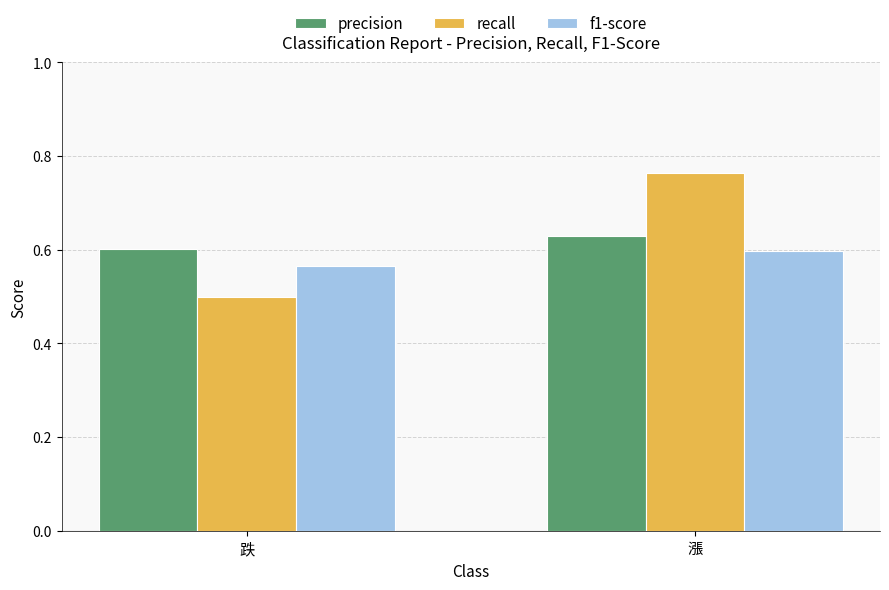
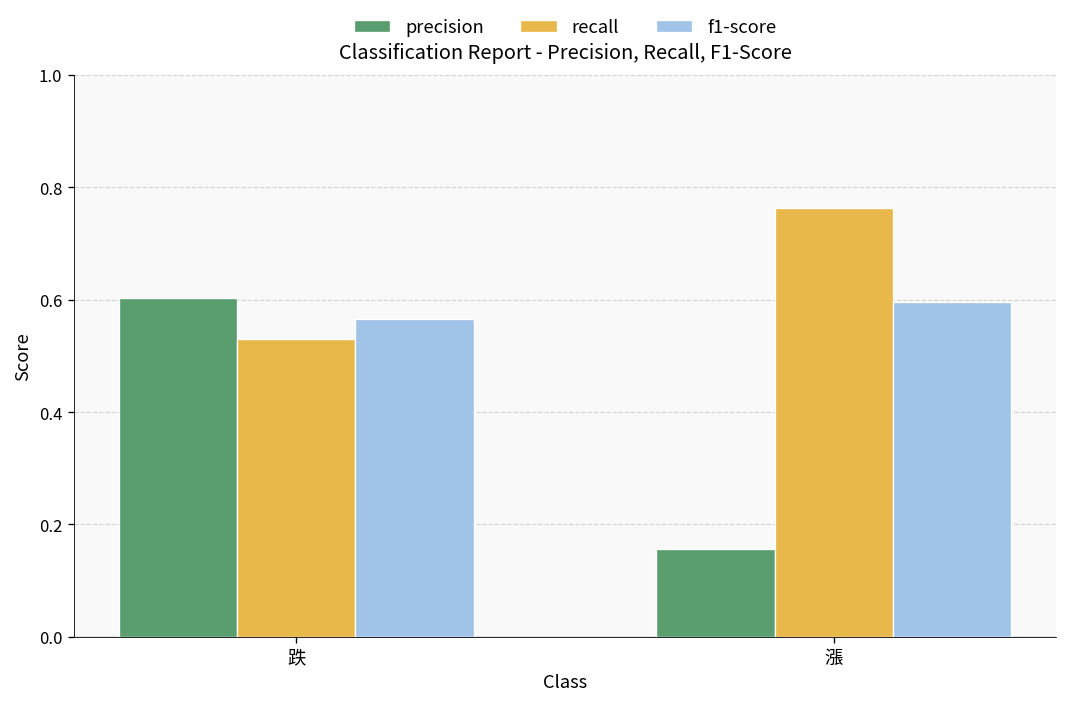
recall, 跌: 0.50 -> 0.53
precision, 漲: 0.63 -> 0.16
